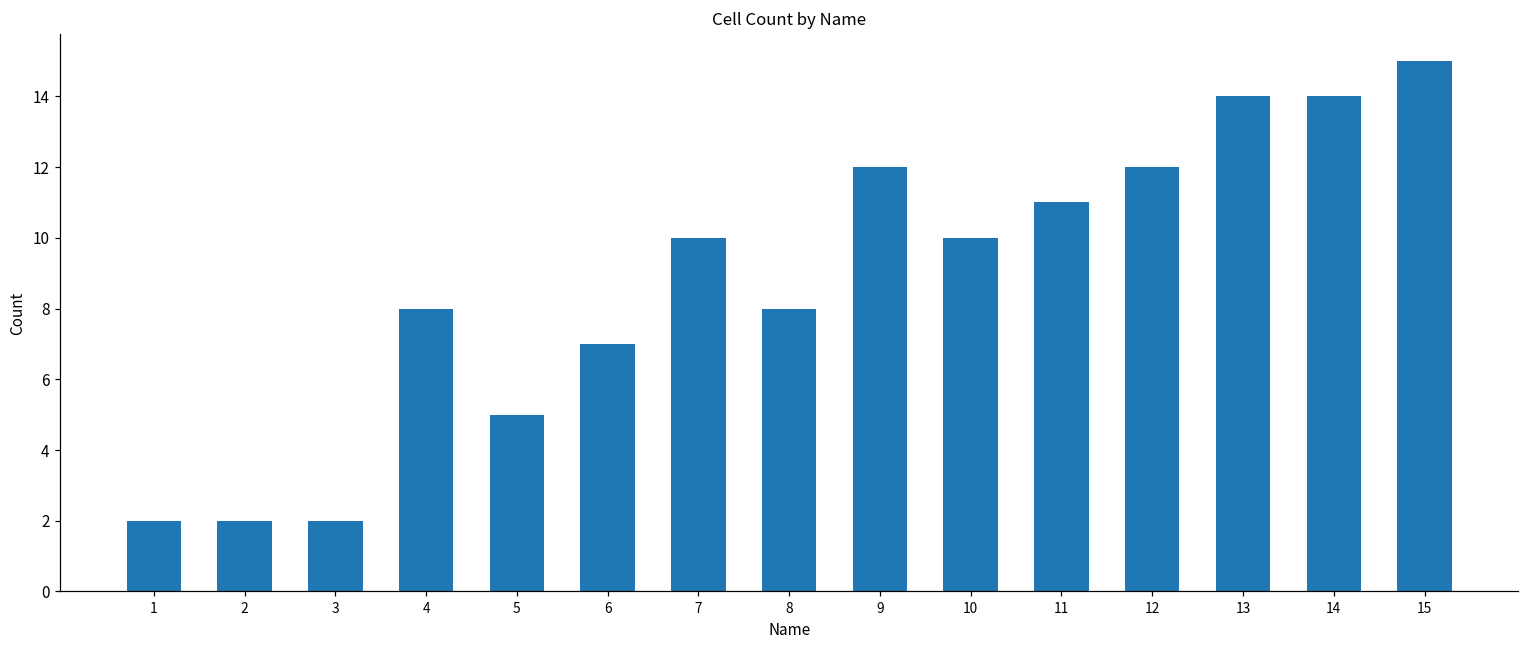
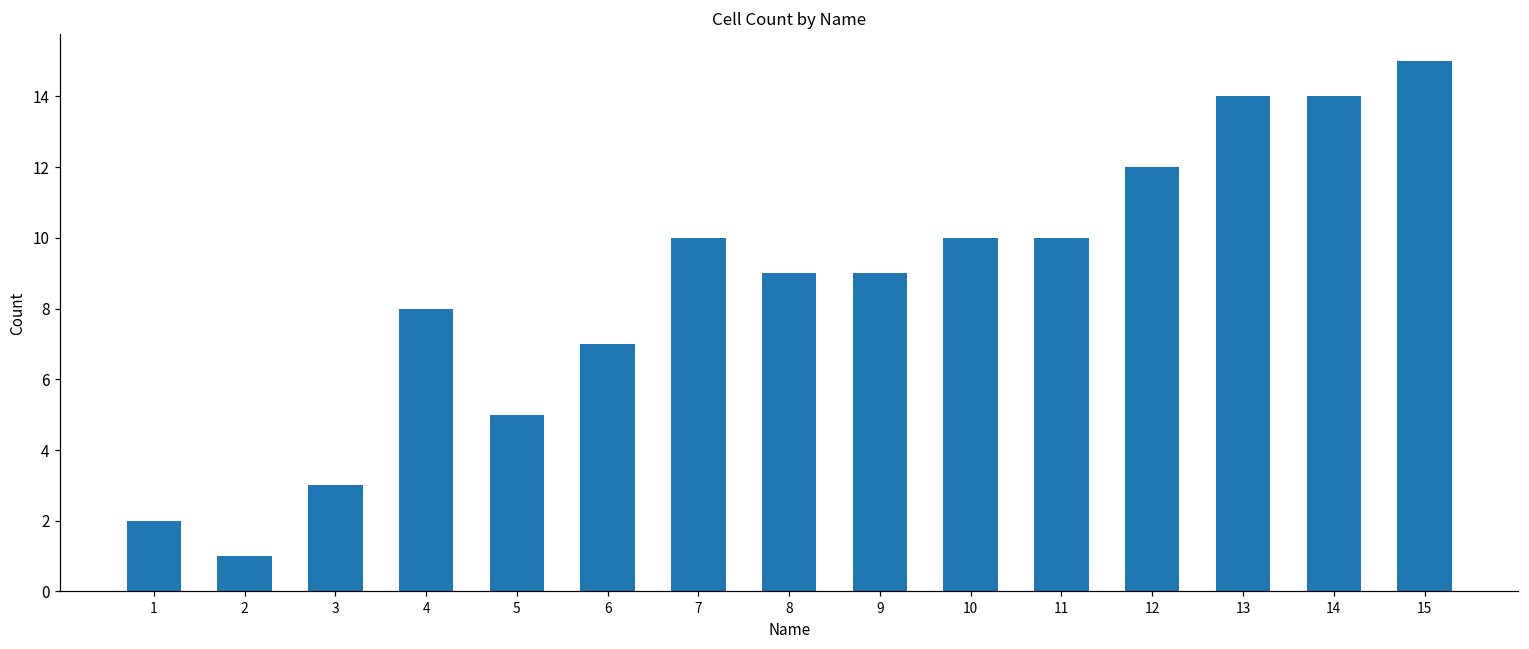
2: 2 -> 1
3: 2 -> 3
8: 8 -> 9
9: 12 -> 9
11: 11 -> 10
